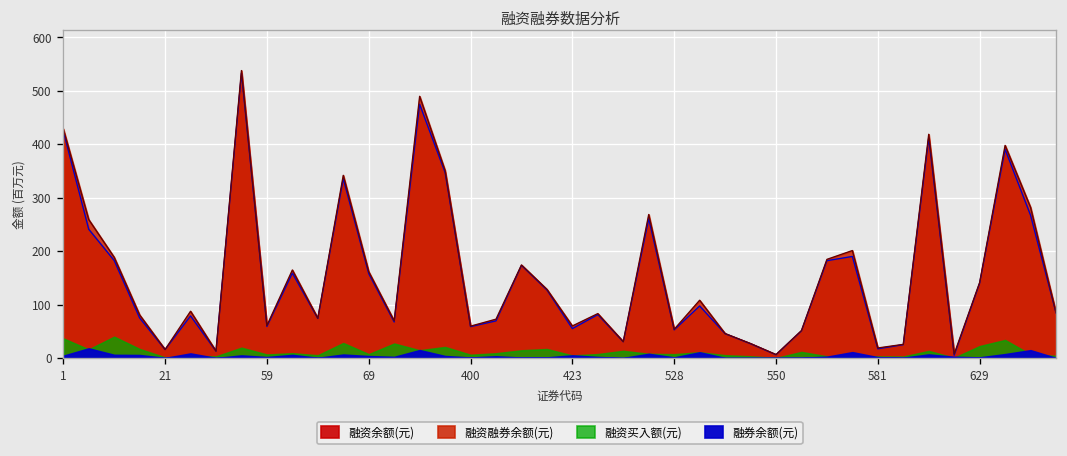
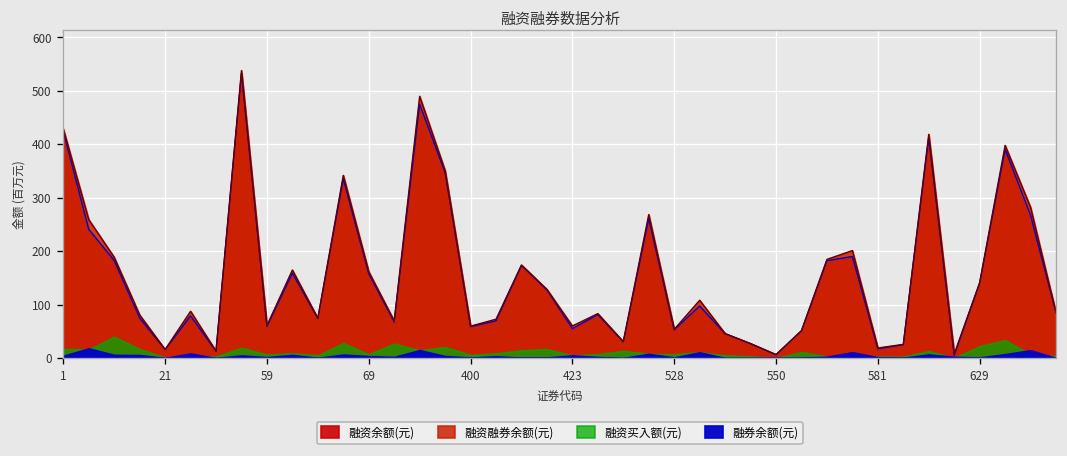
融资买入额(元), 1: 40 -> 20
